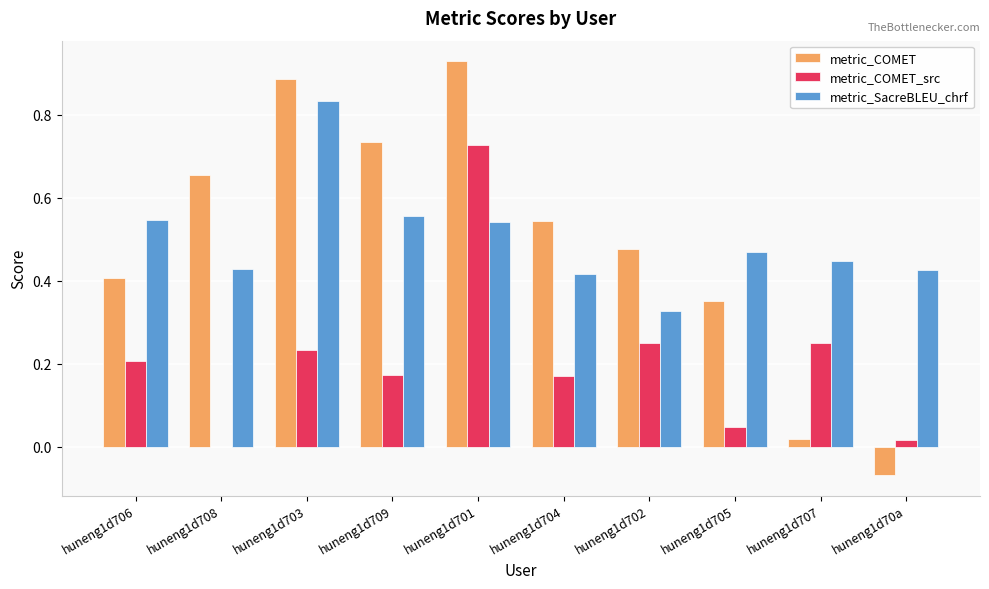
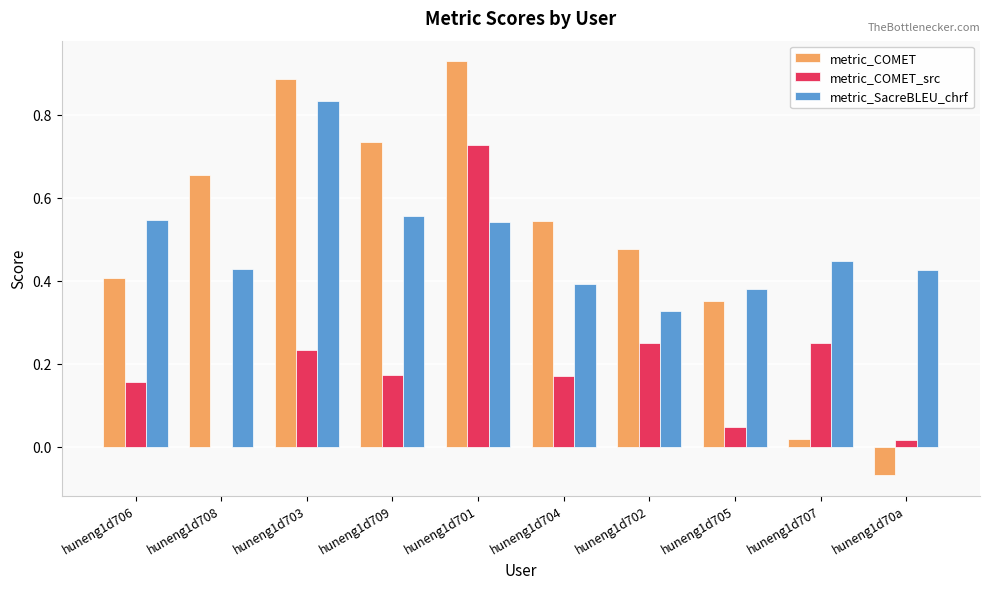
metric_COMET_src, huneng1d706: 0.21 -> 0.16
metric_SacreBLEU_chrf, huneng1d704: 0.42 -> 0.39
metric_SacreBLEU_chrf, huneng1d705: 0.47 -> 0.38
